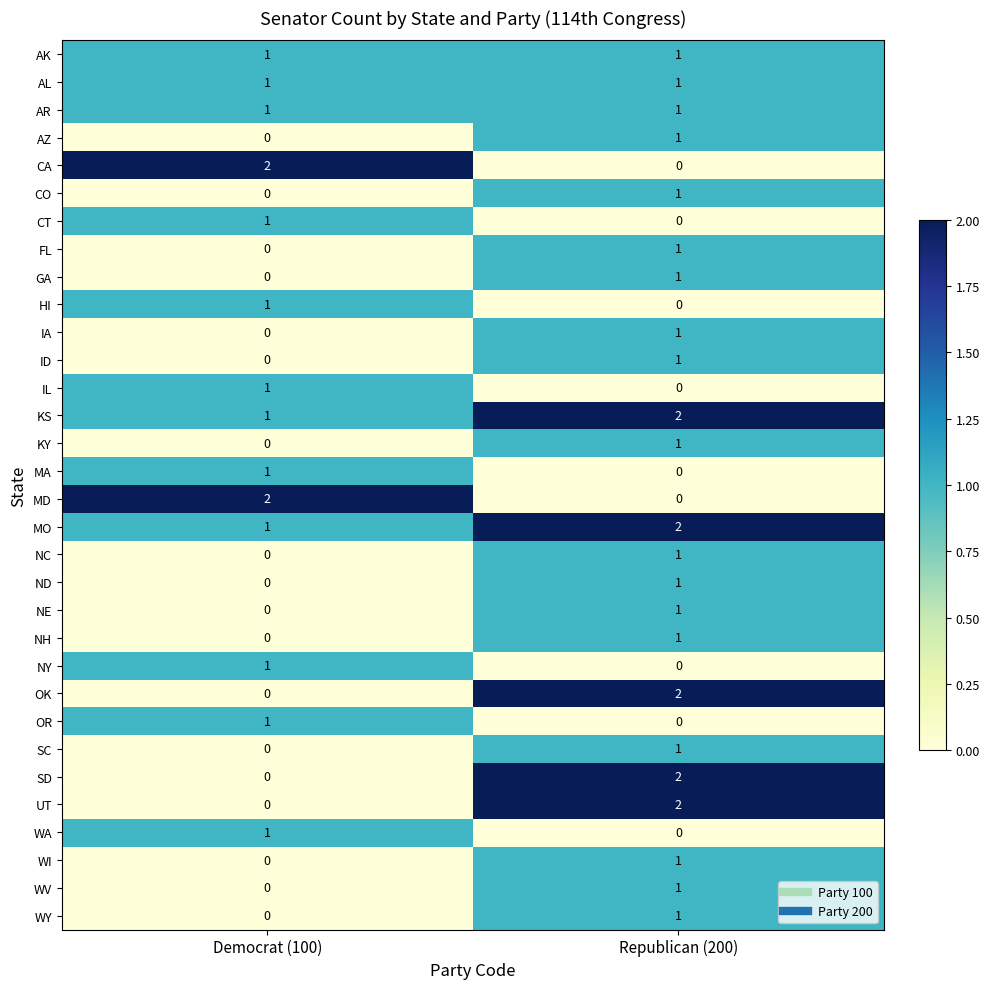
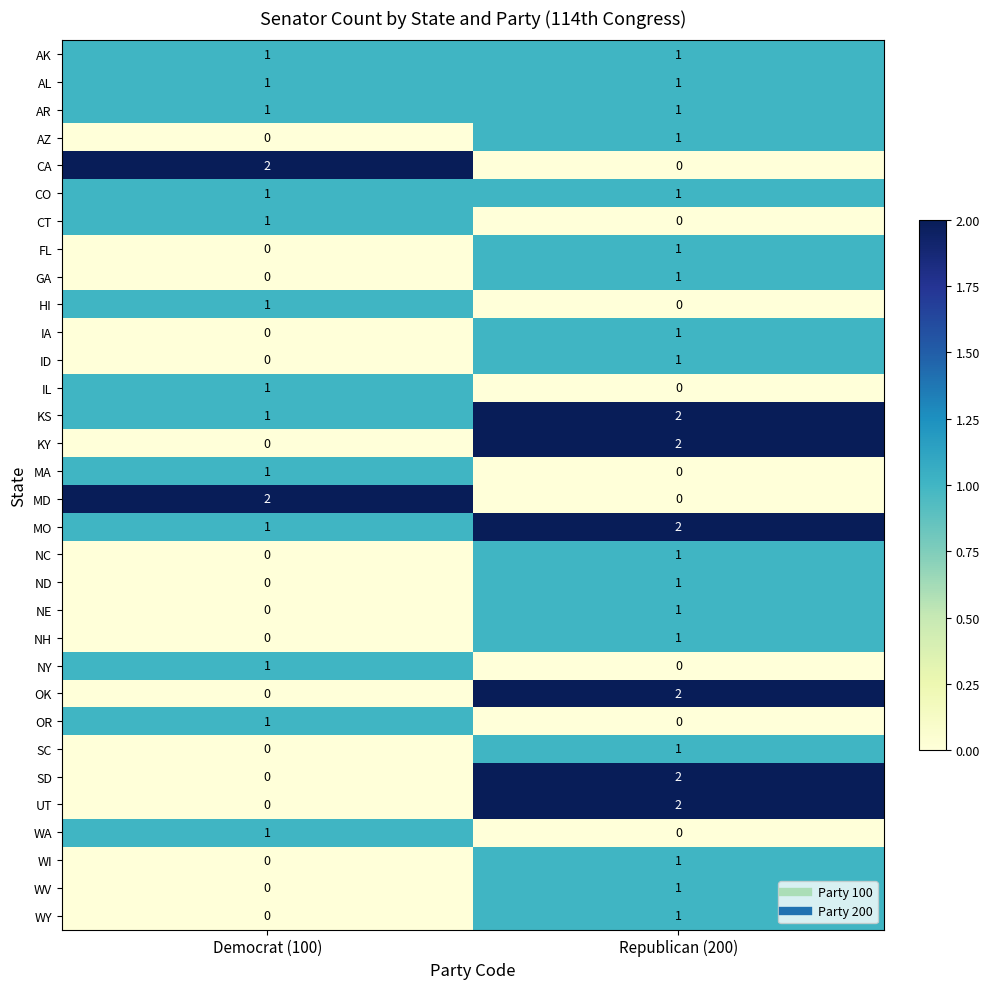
CO, Democrat (100): 0 -> 1
KY, Republican (200): 1 -> 2
